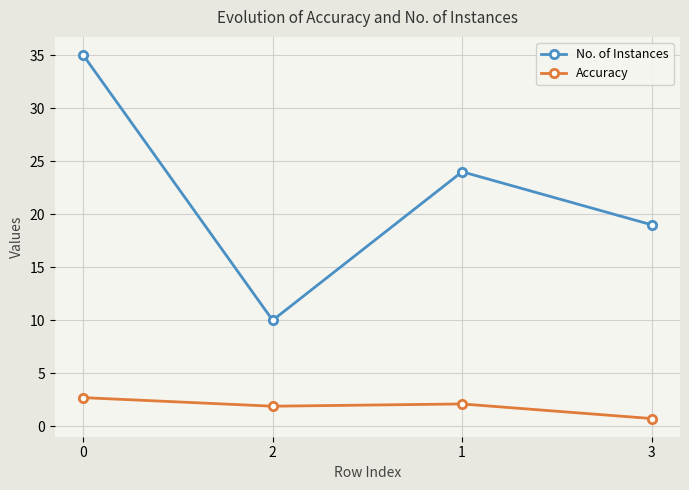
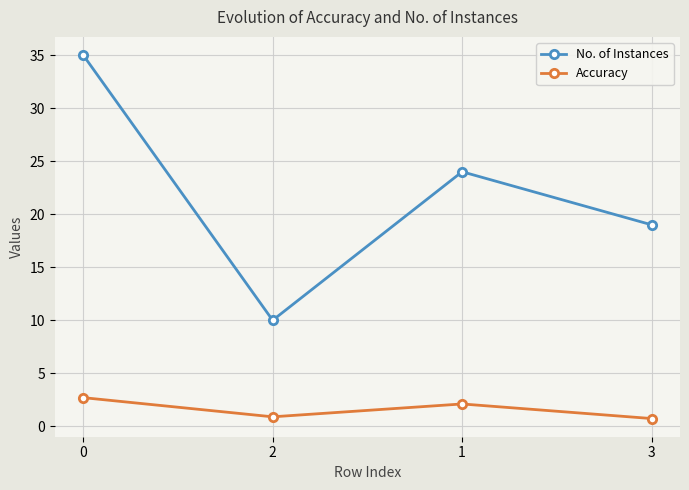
Accuracy, 2: 1.9 -> 0.9
